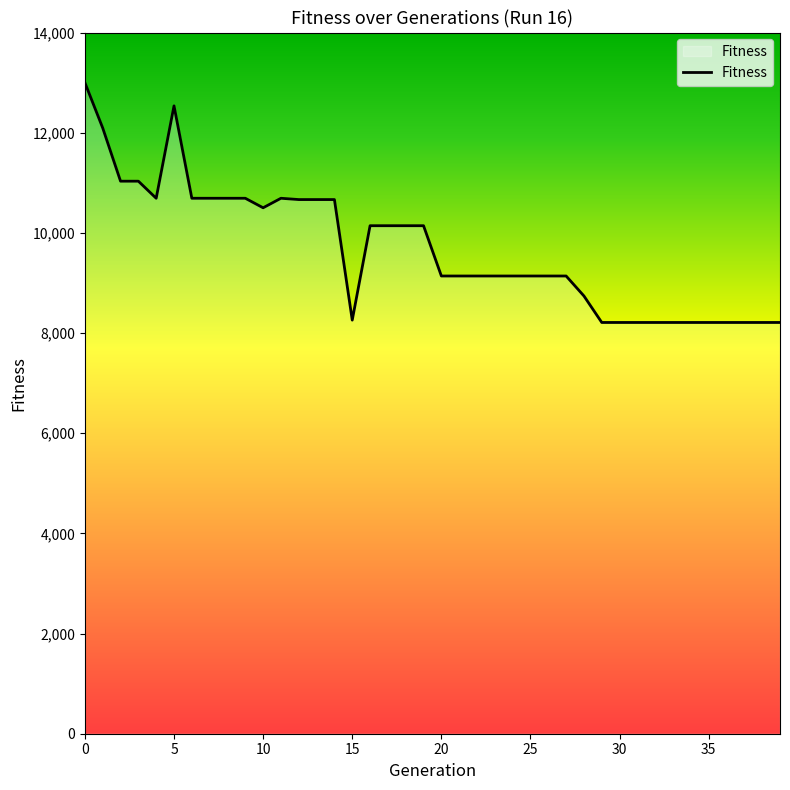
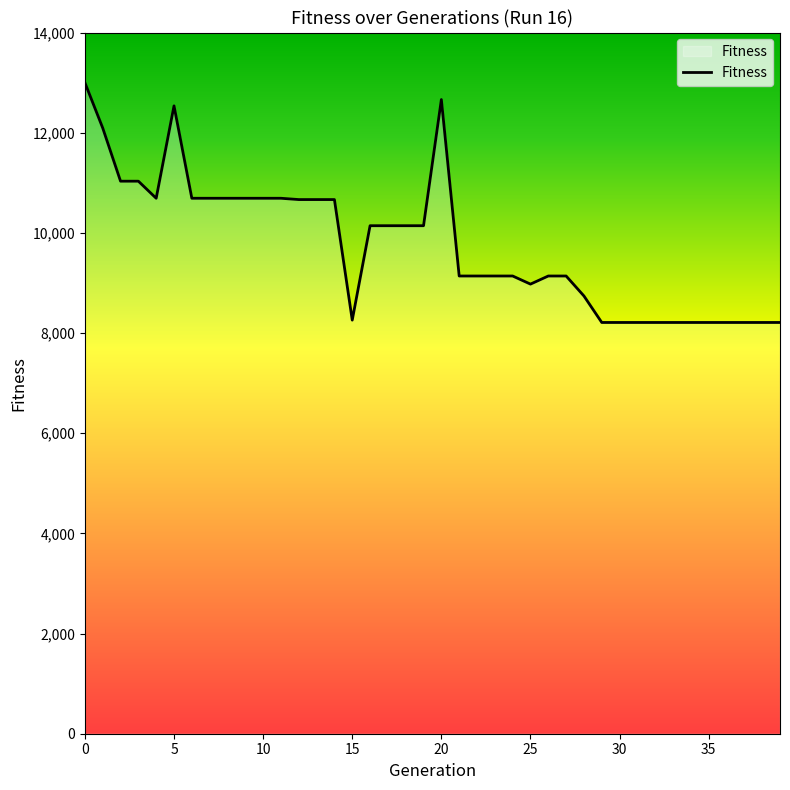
10: 10,500 -> 10,700
20: 9,100 -> 12,700
25: 9,100 -> 9,000
